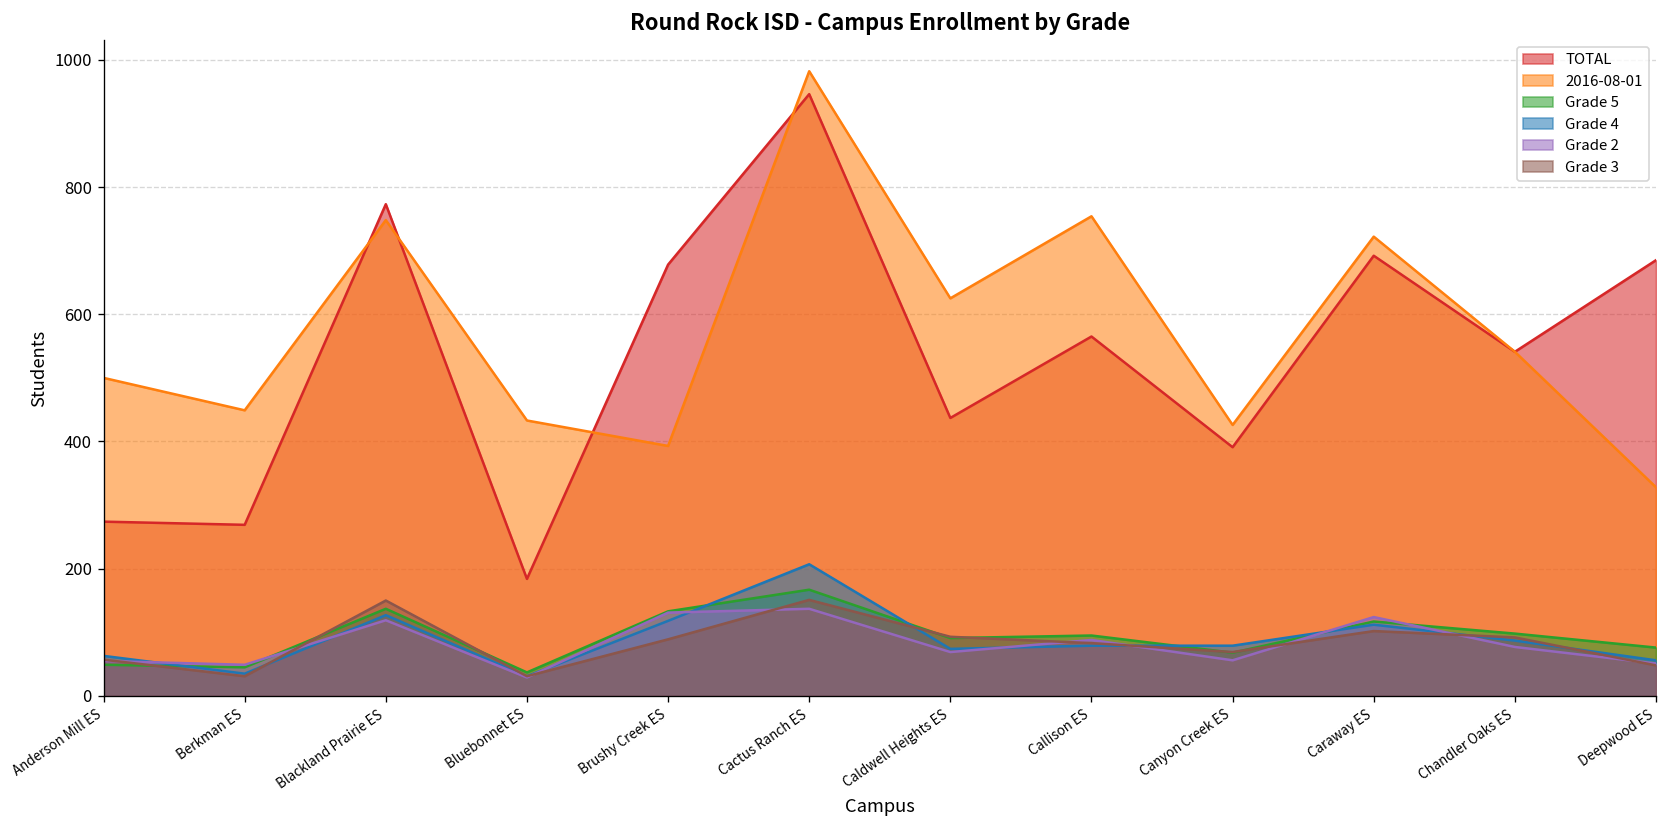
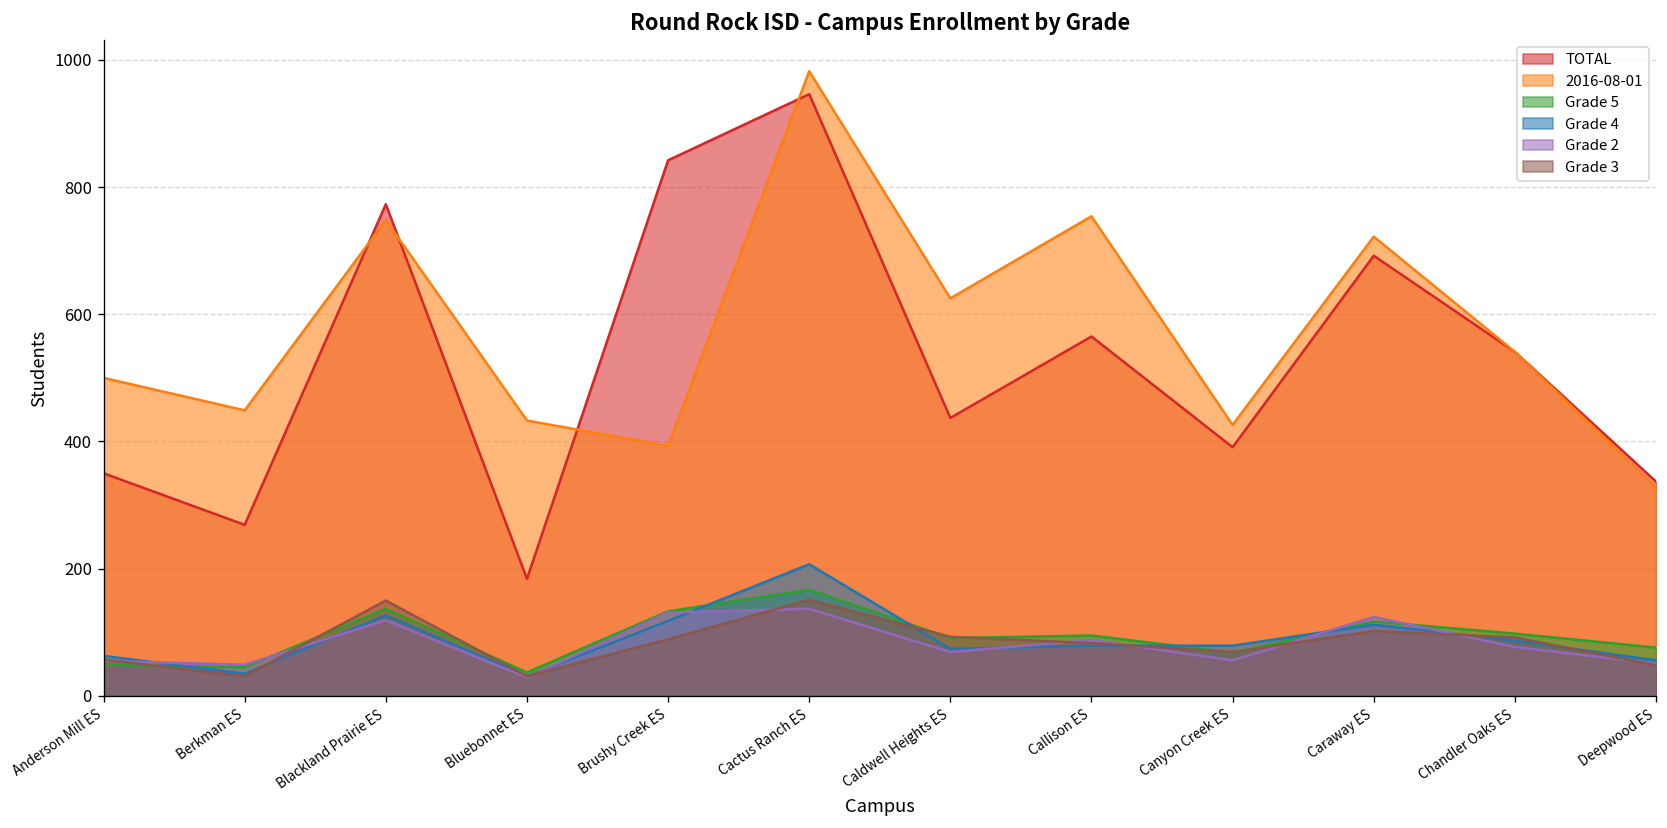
TOTAL, Anderson Mill ES: 270 -> 350
TOTAL, Brushy Creek ES: 680 -> 840
TOTAL, Deepwood ES: 690 -> 340
